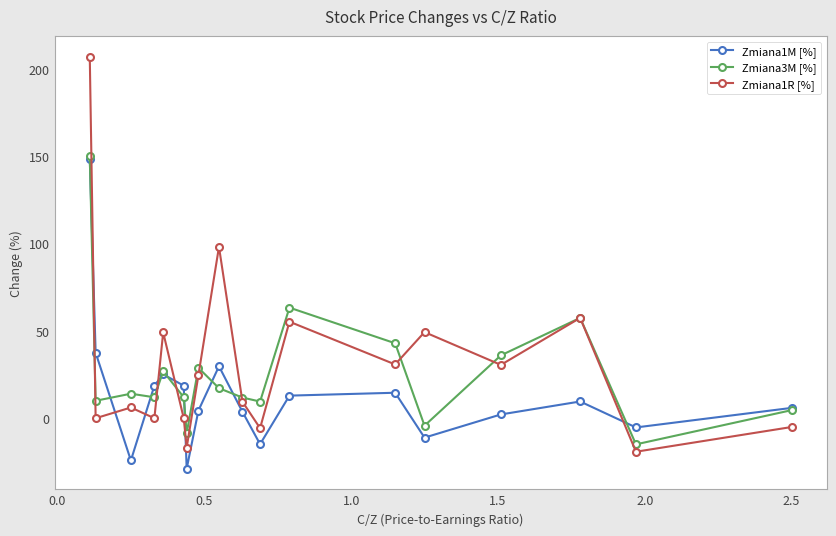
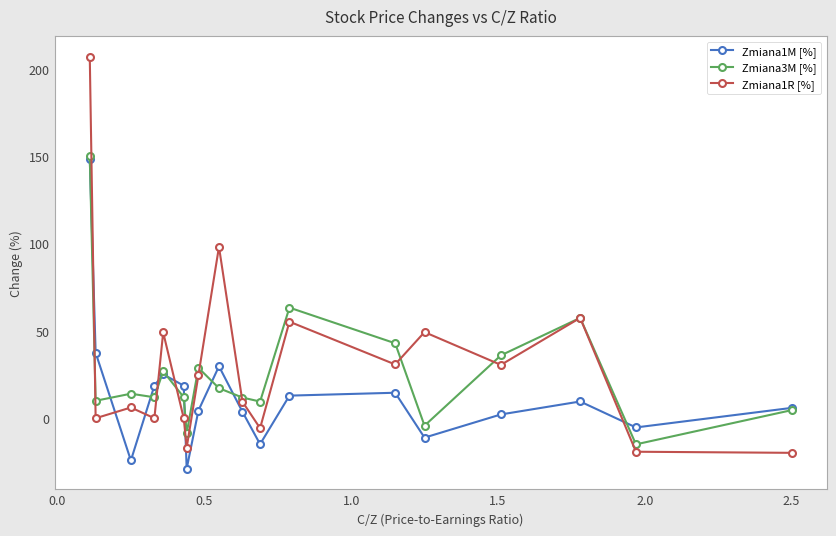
Zmiana1R [%], 2.5: -5 -> -20
